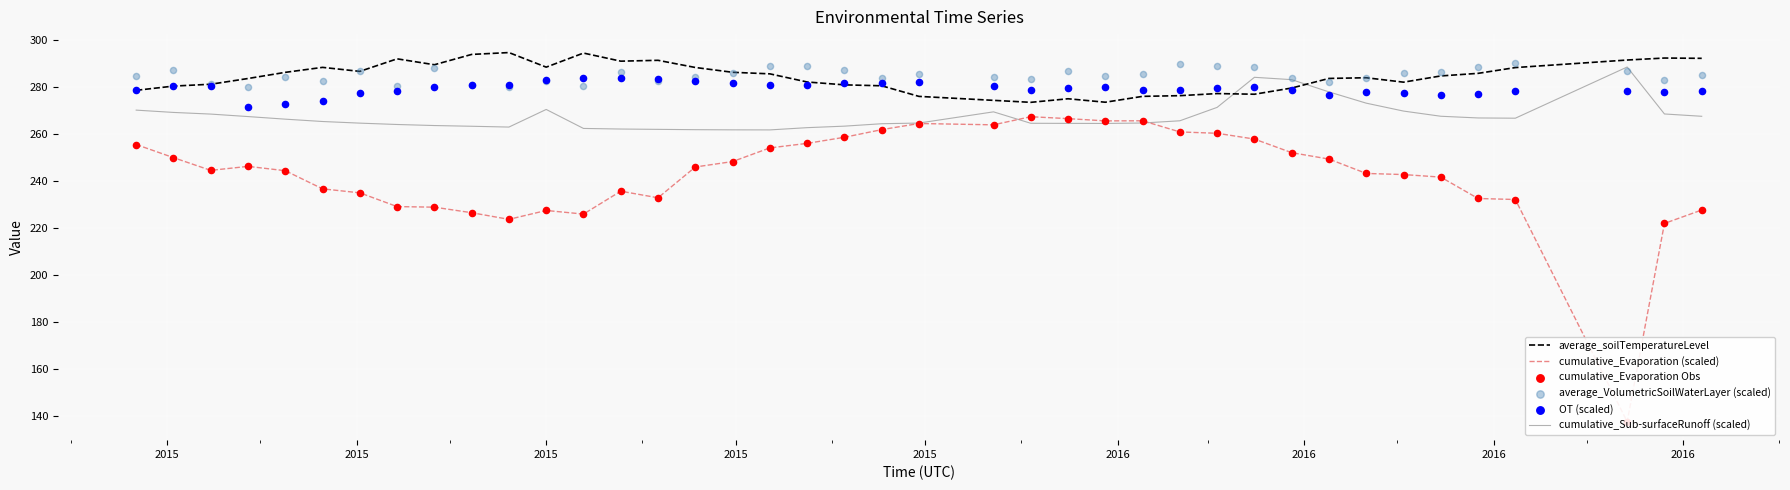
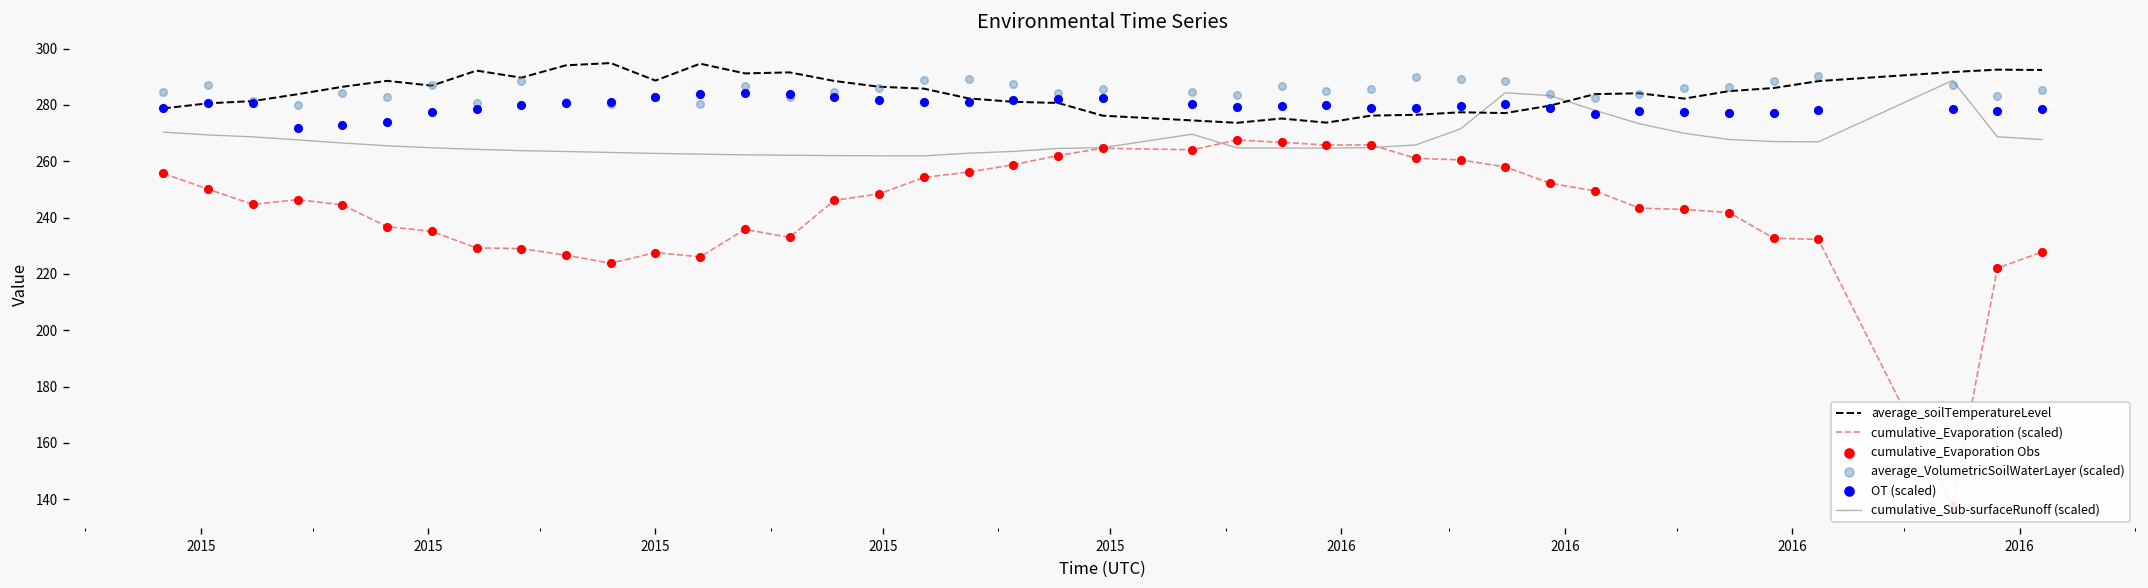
cumulative_Sub-surfaceRunoff (scaled), 2015: 271 -> 263
